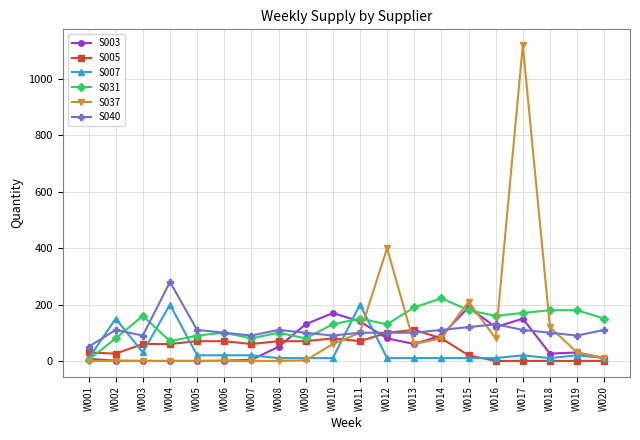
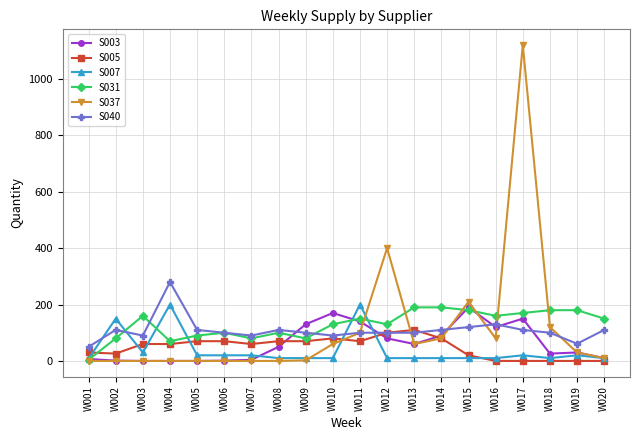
S031, W014: 220 -> 190
S040, W019: 90 -> 60
